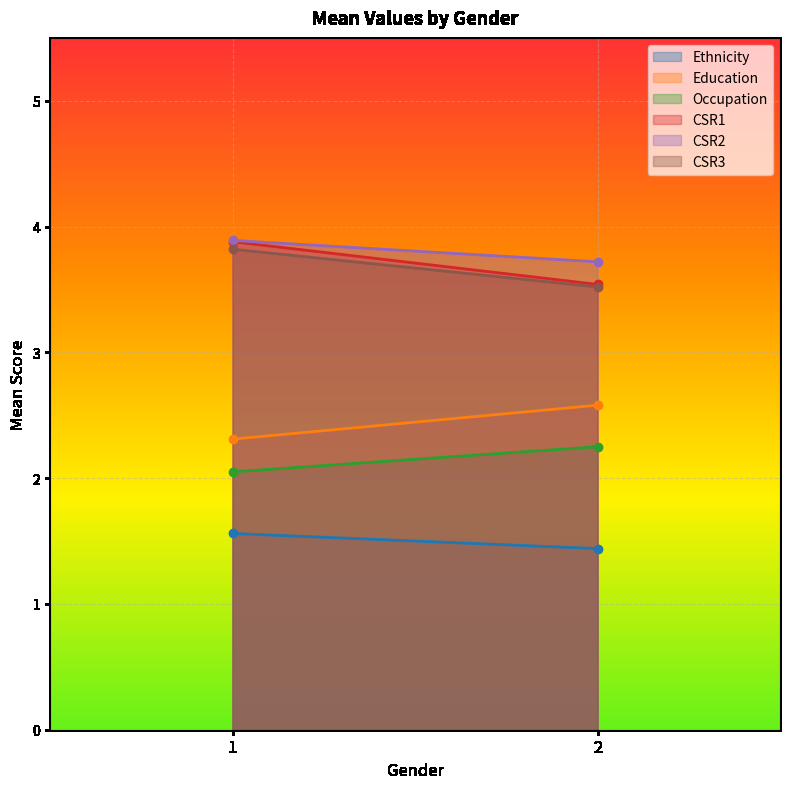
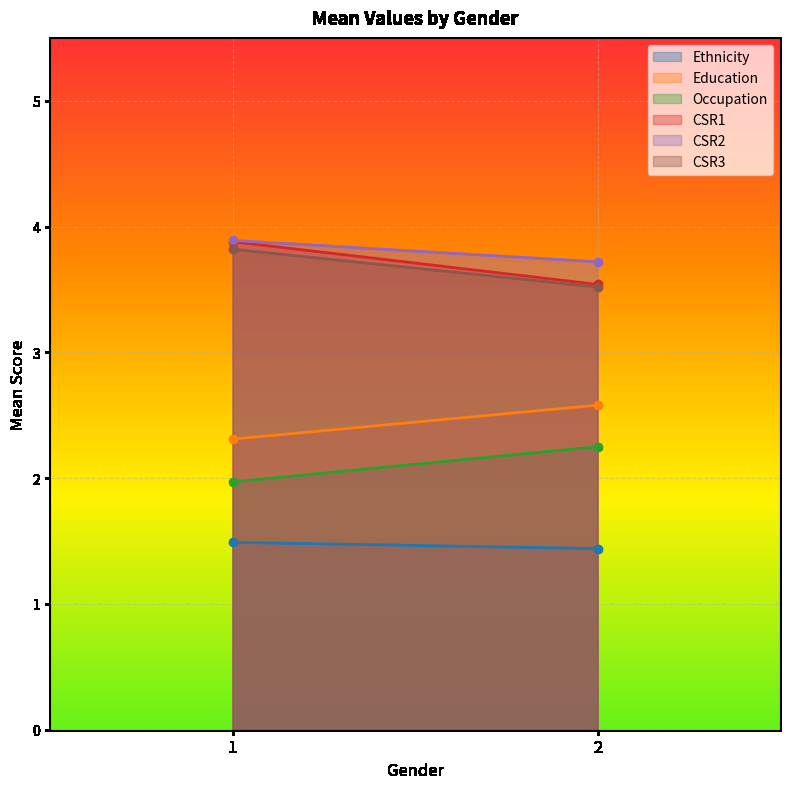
Ethnicity, 1: 1.56 -> 1.49
Occupation, 1: 2.05 -> 1.97
